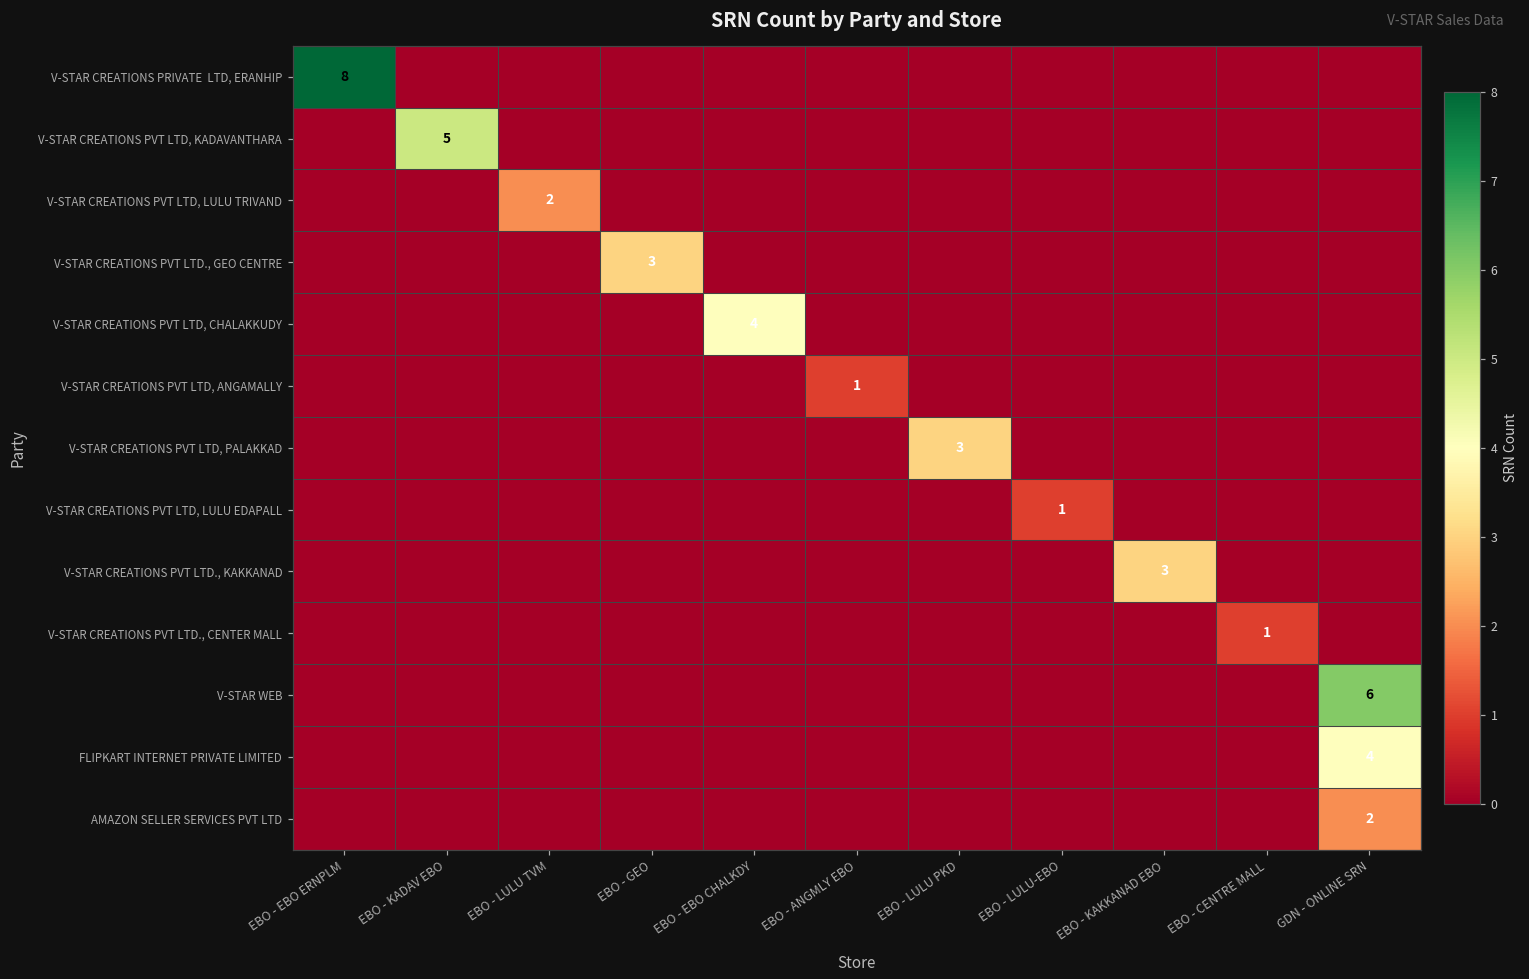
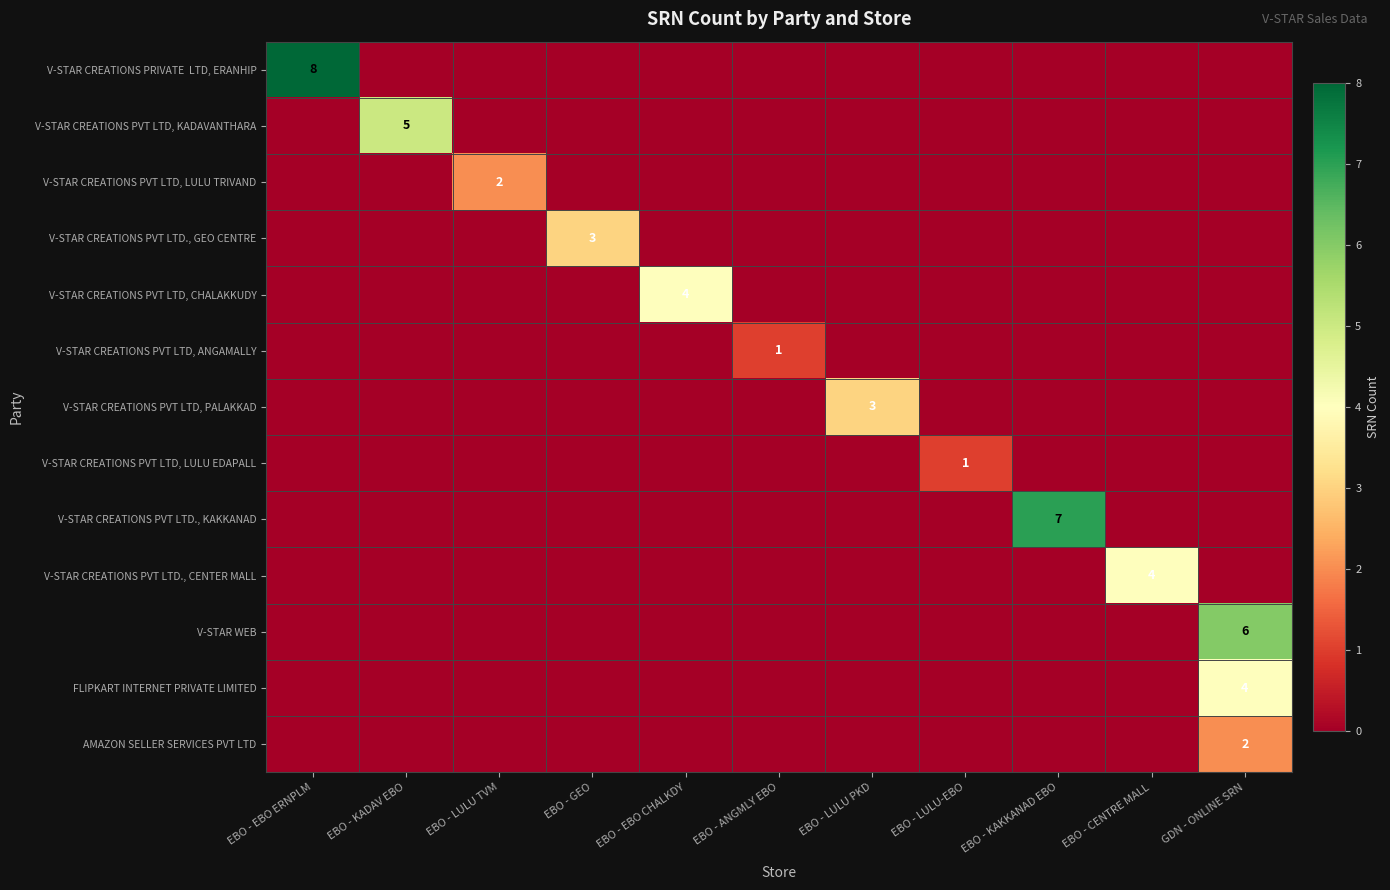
V-STAR CREATIONS PVT LTD., KAKKANAD, EBO - KAKKANAD EBO: 3 -> 7
V-STAR CREATIONS PVT LTD., CENTER MALL, EBO - CENTRE MALL: 1 -> 4
